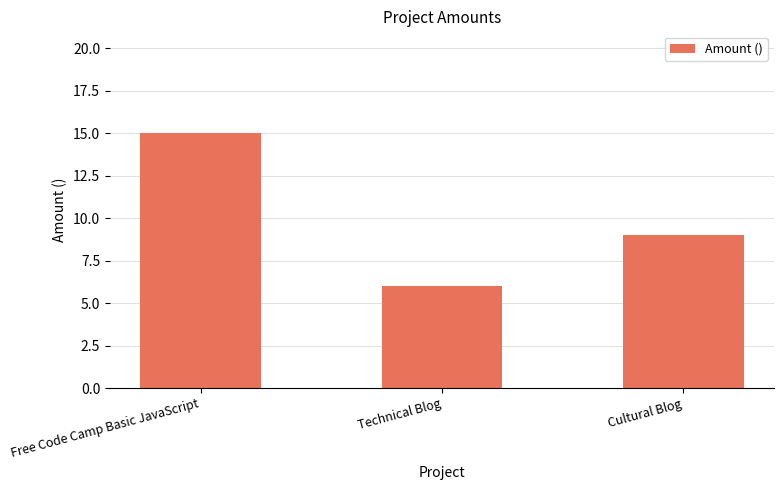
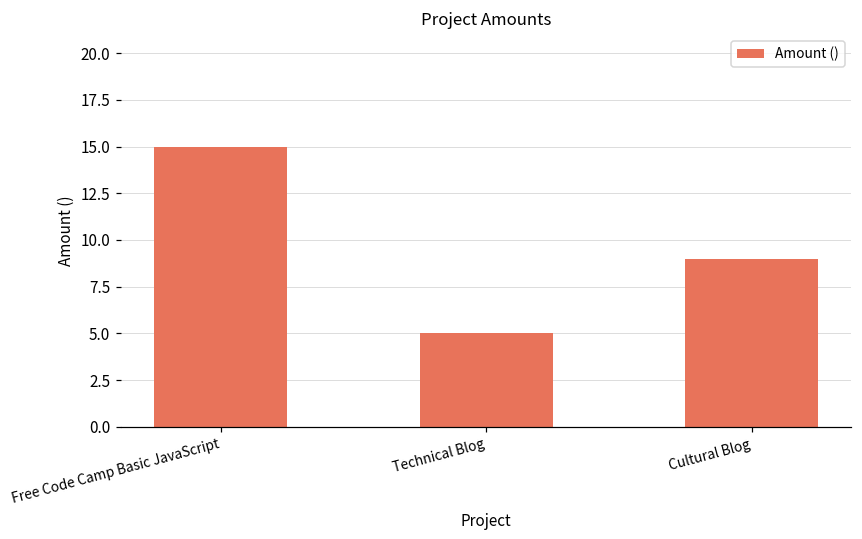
Technical Blog: 6 -> 5
